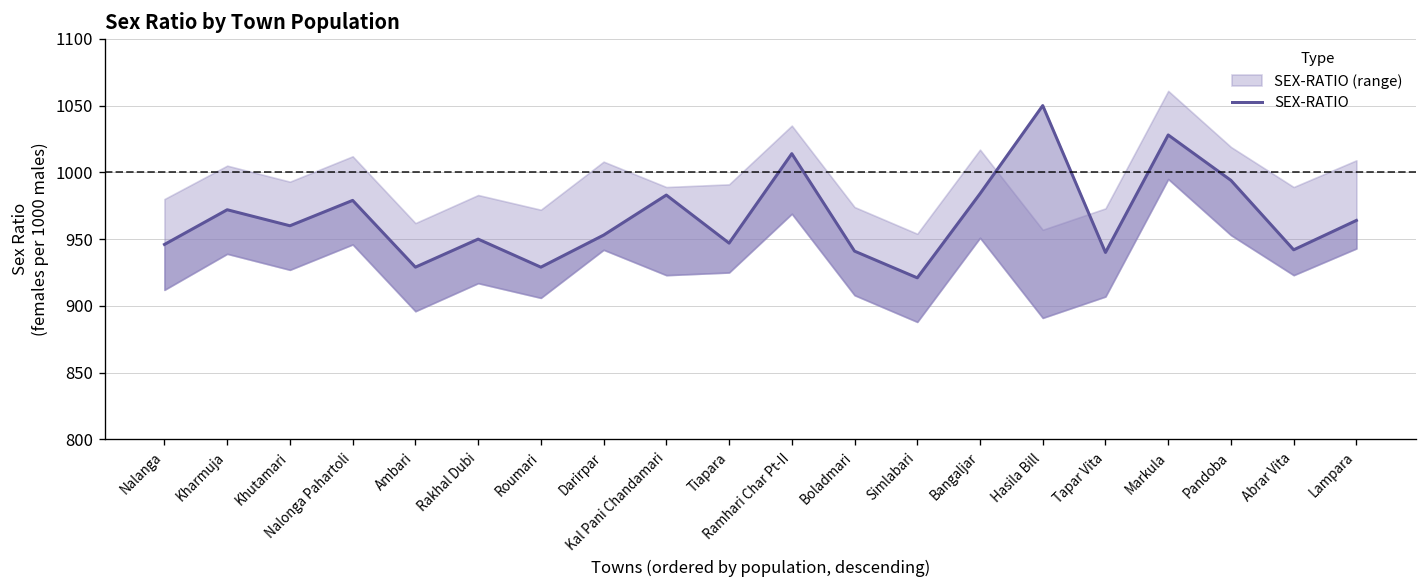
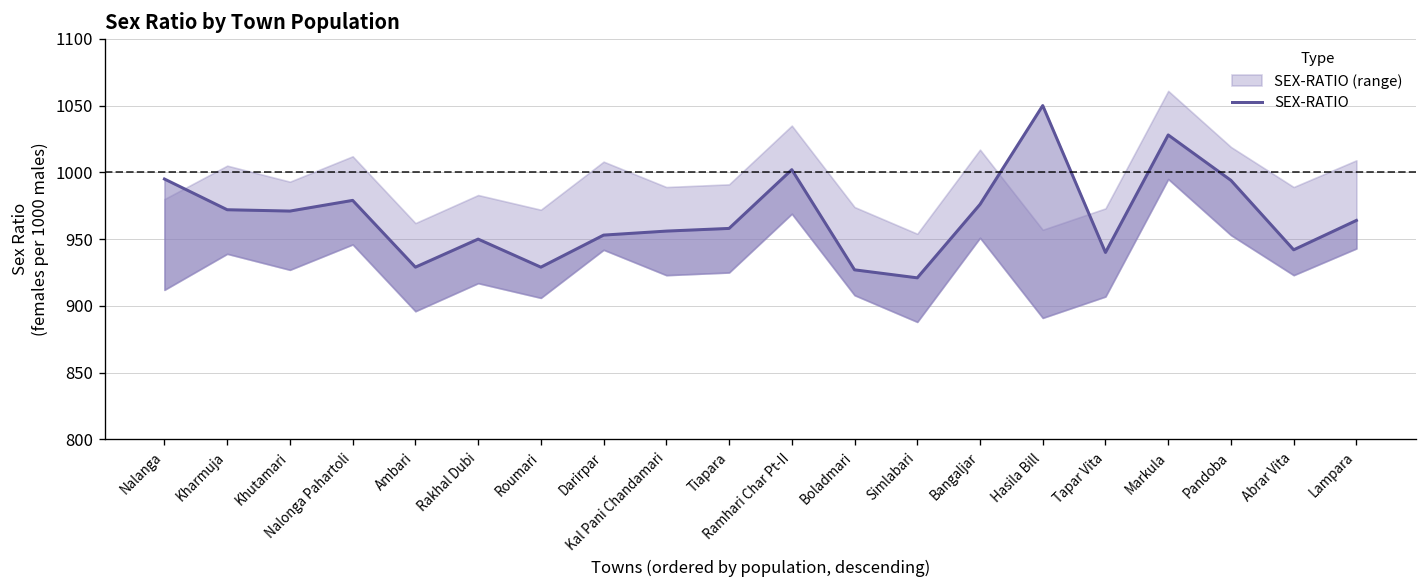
SEX-RATIO, Nalanga: 946 -> 995
SEX-RATIO, Khutamari: 960 -> 971
SEX-RATIO, Kal Pani Chandamari: 983 -> 956
SEX-RATIO, Tiapara: 947 -> 958
SEX-RATIO, Ramhari Char Pt-II: 1014 -> 1002
SEX-RATIO, Boladmari: 941 -> 927
SEX-RATIO, Bangaljar: 984 -> 976
